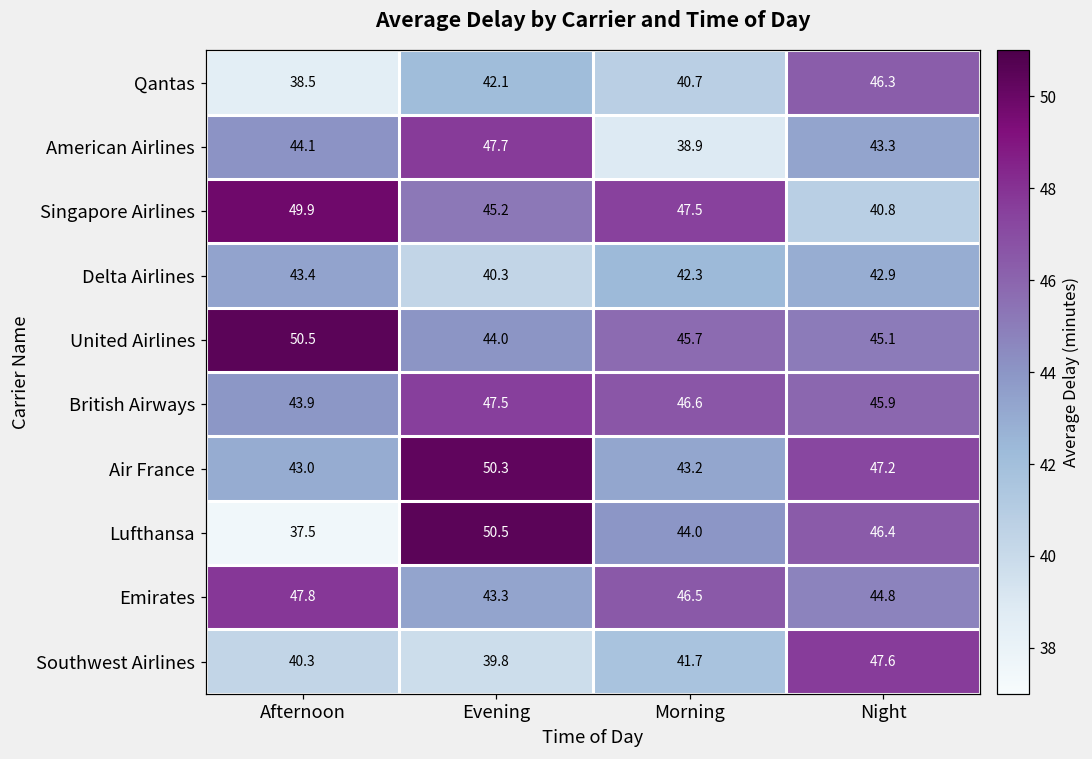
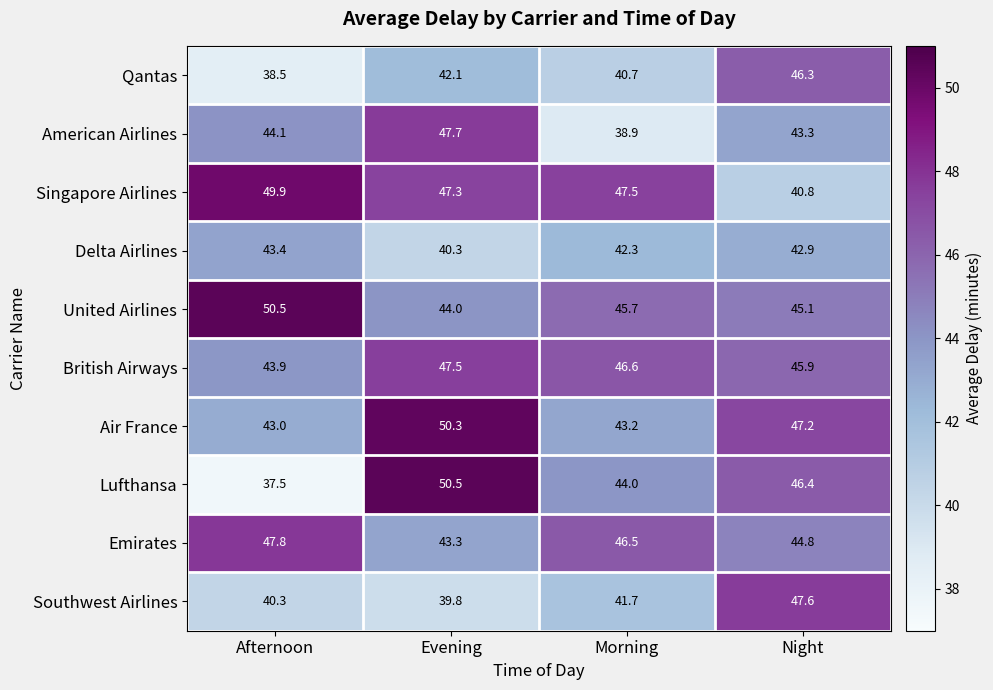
Singapore Airlines, Evening: 45.2 -> 47.3
